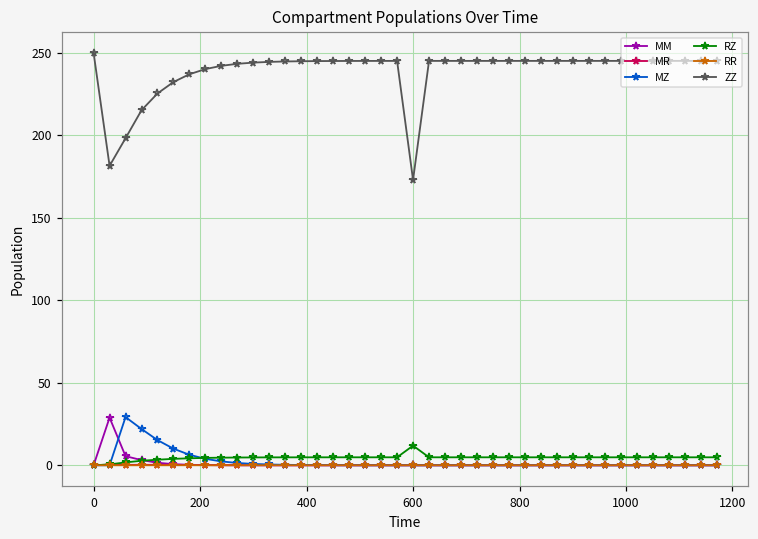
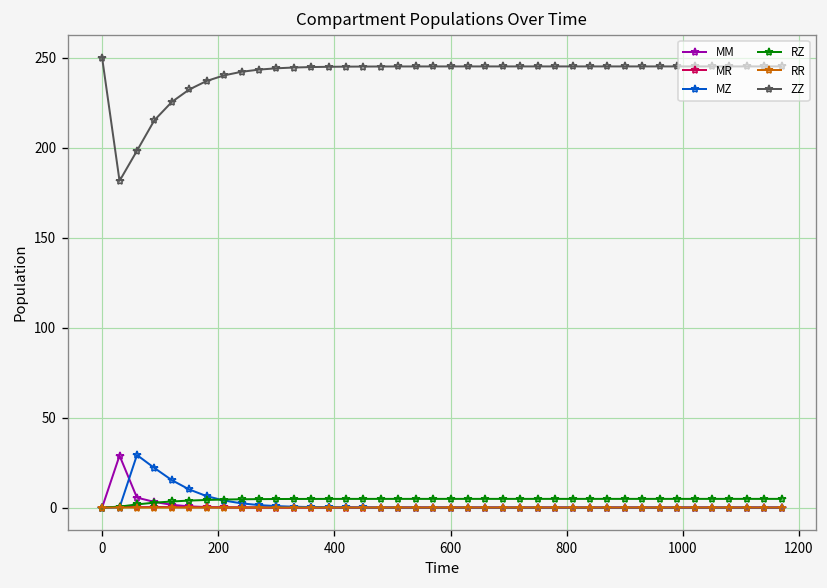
RZ, 600: 12 -> 5
ZZ, 600: 173 -> 245
